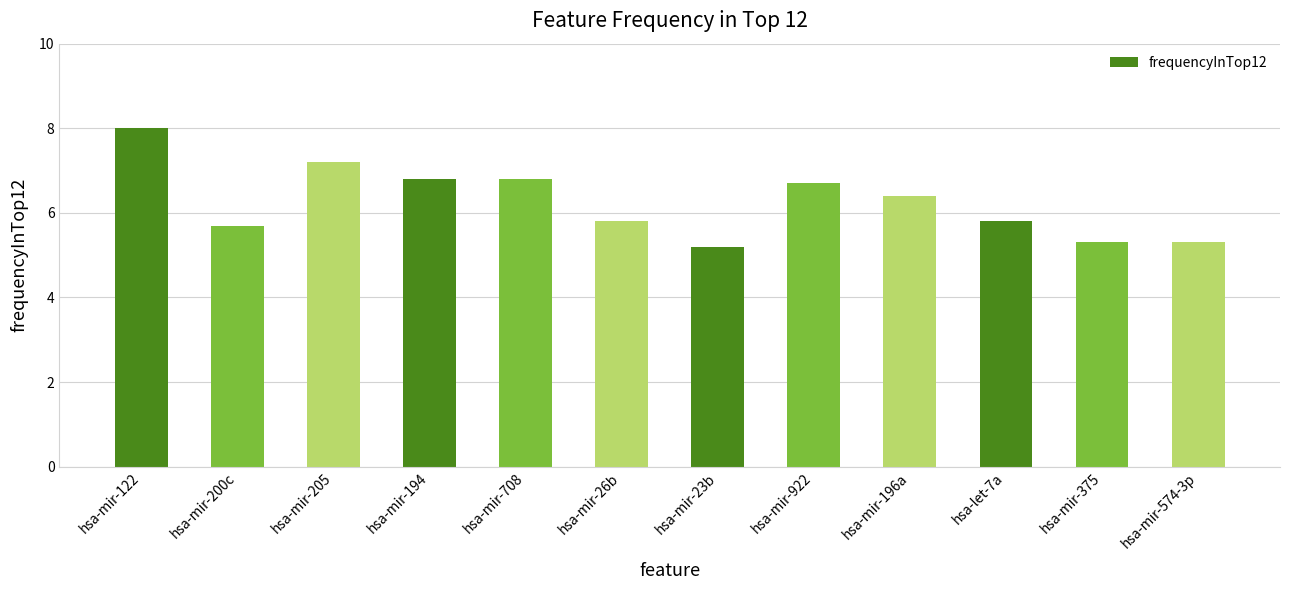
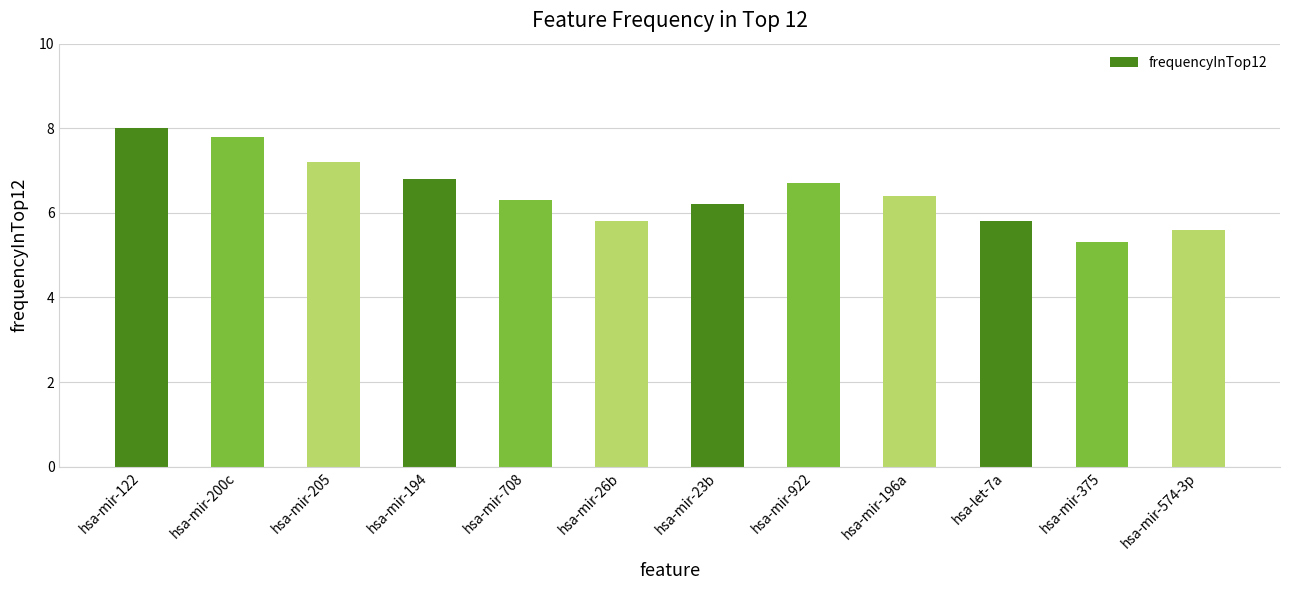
hsa-mir-200c: 5.7 -> 7.8
hsa-mir-708: 6.8 -> 6.3
hsa-mir-23b: 5.2 -> 6.2
hsa-mir-574-3p: 5.3 -> 5.6
